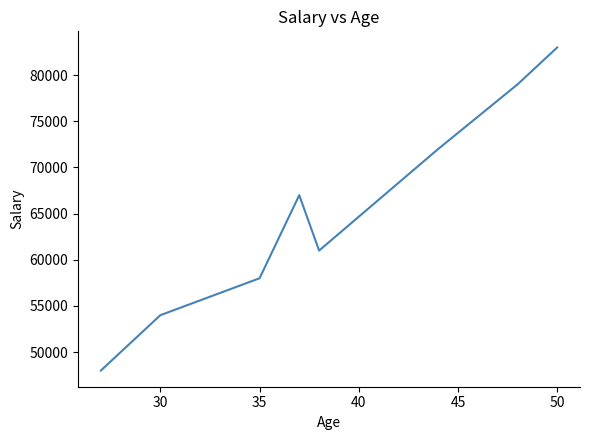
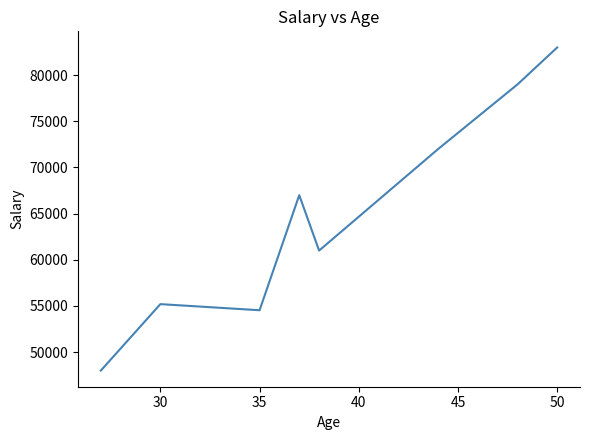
30: 54000 -> 55000
35: 58000 -> 55000
